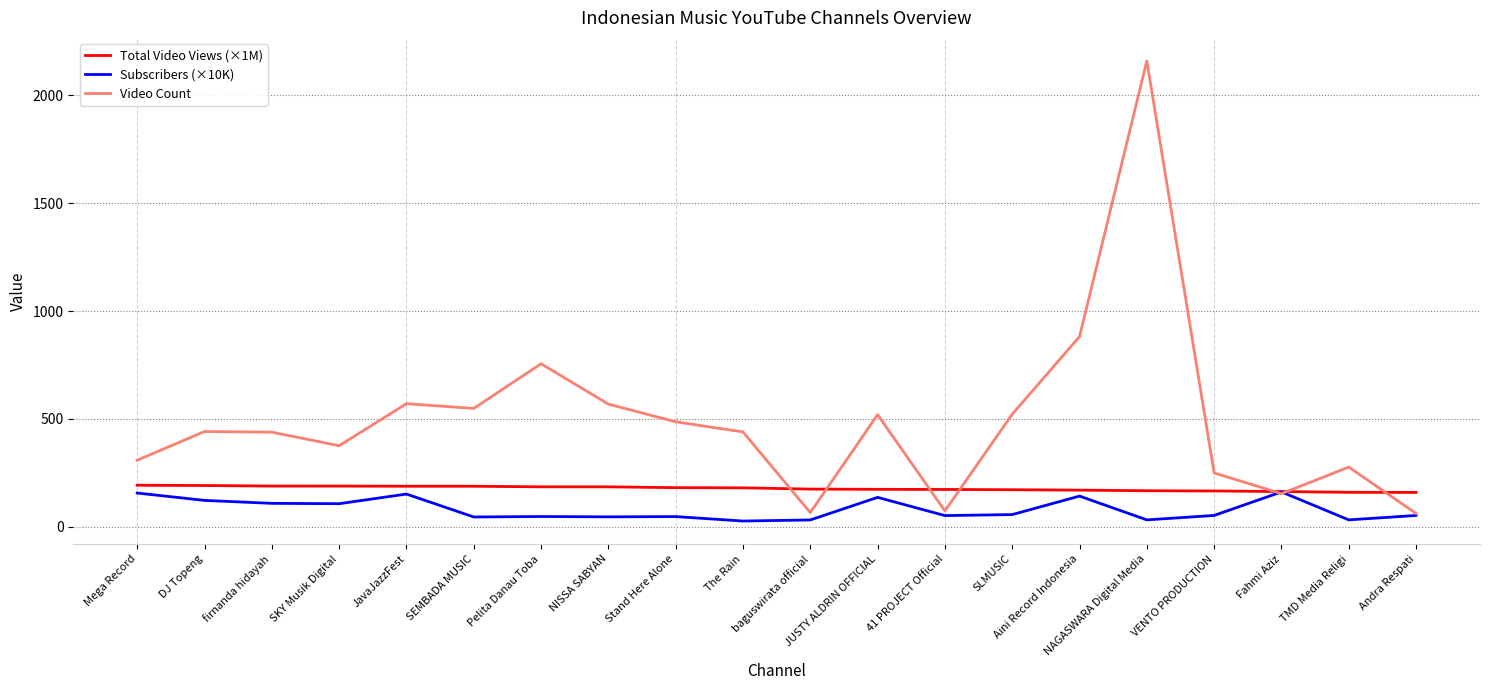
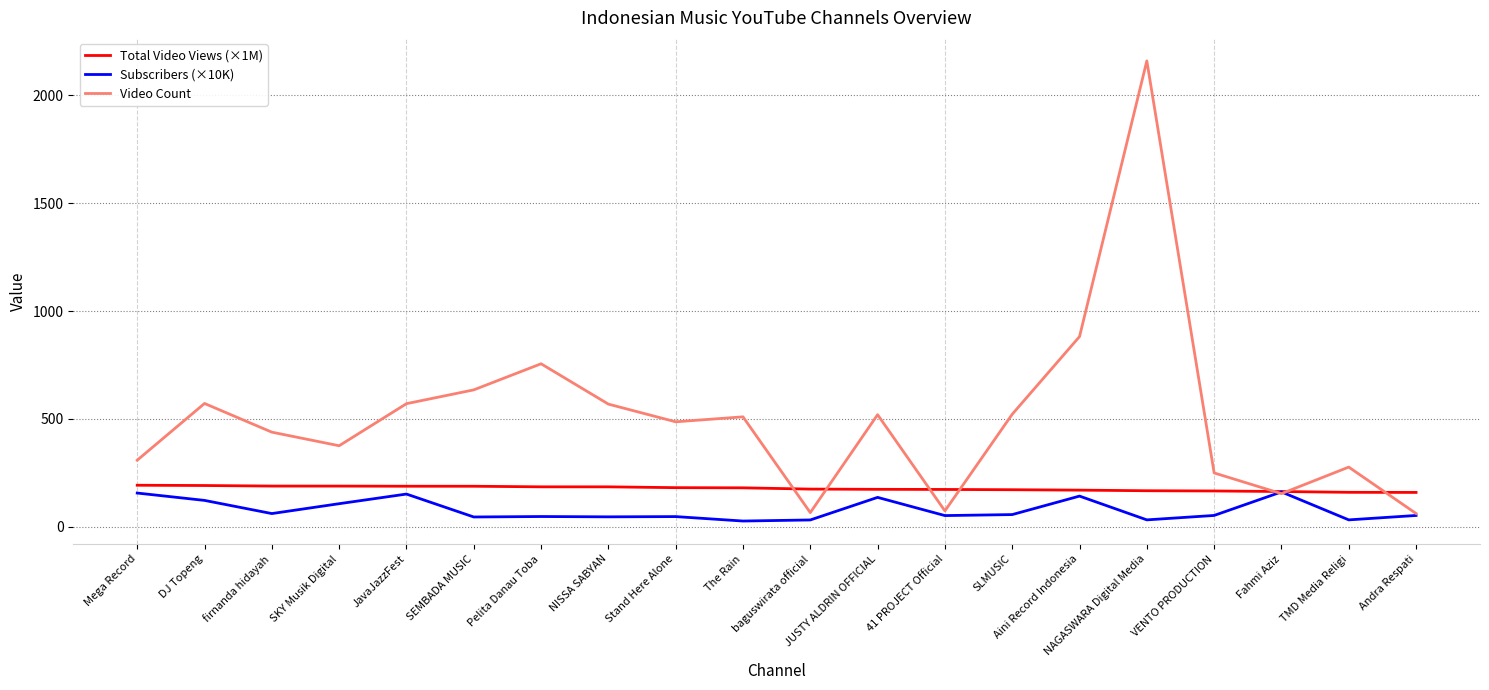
Video Count, DJ Topeng: 440 -> 570
Subscribers (×10K), firnanda hidayah: 110 -> 60
Video Count, SEMBADA MUSIC: 550 -> 640
Video Count, The Rain: 440 -> 510
